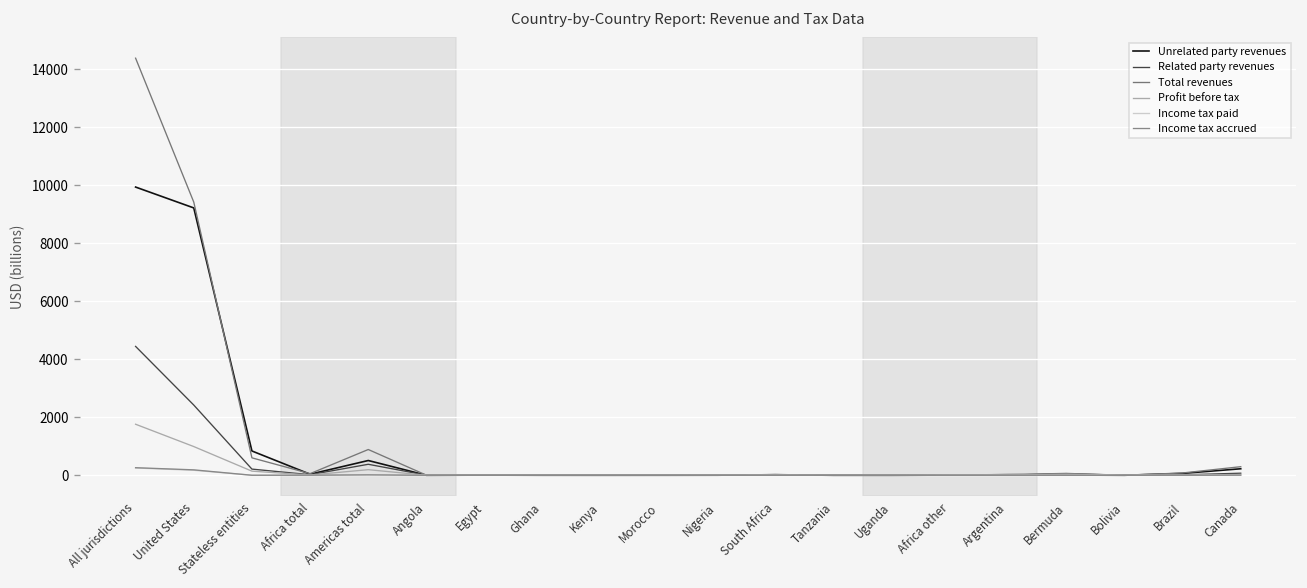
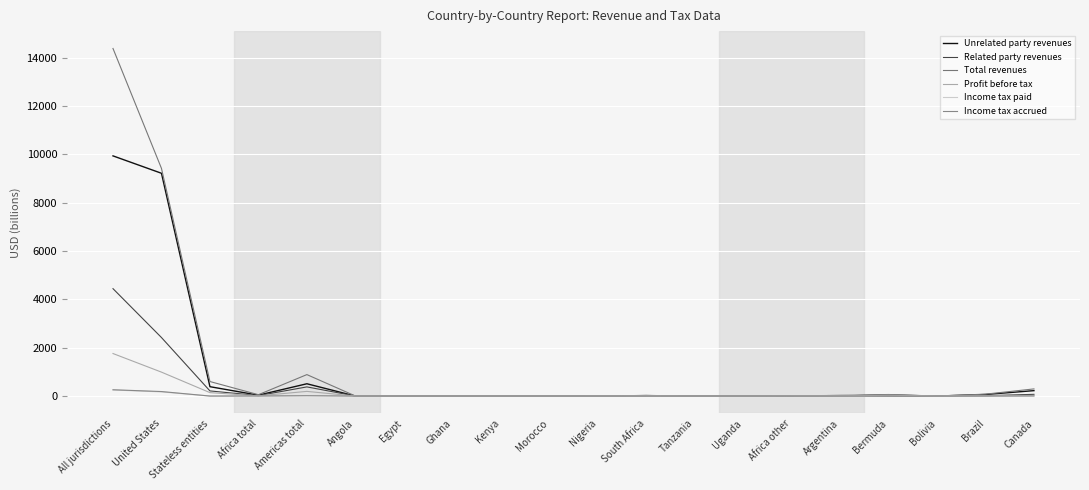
Unrelated party revenues, Stateless entities: 800 -> 400
